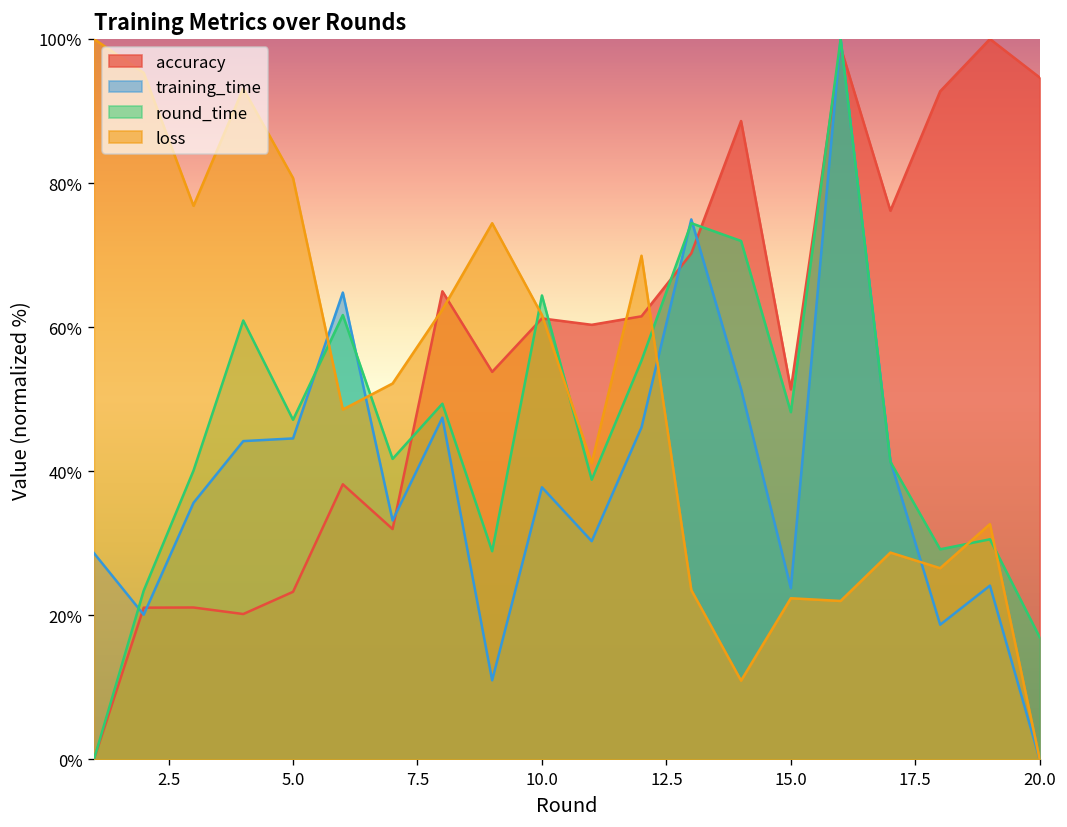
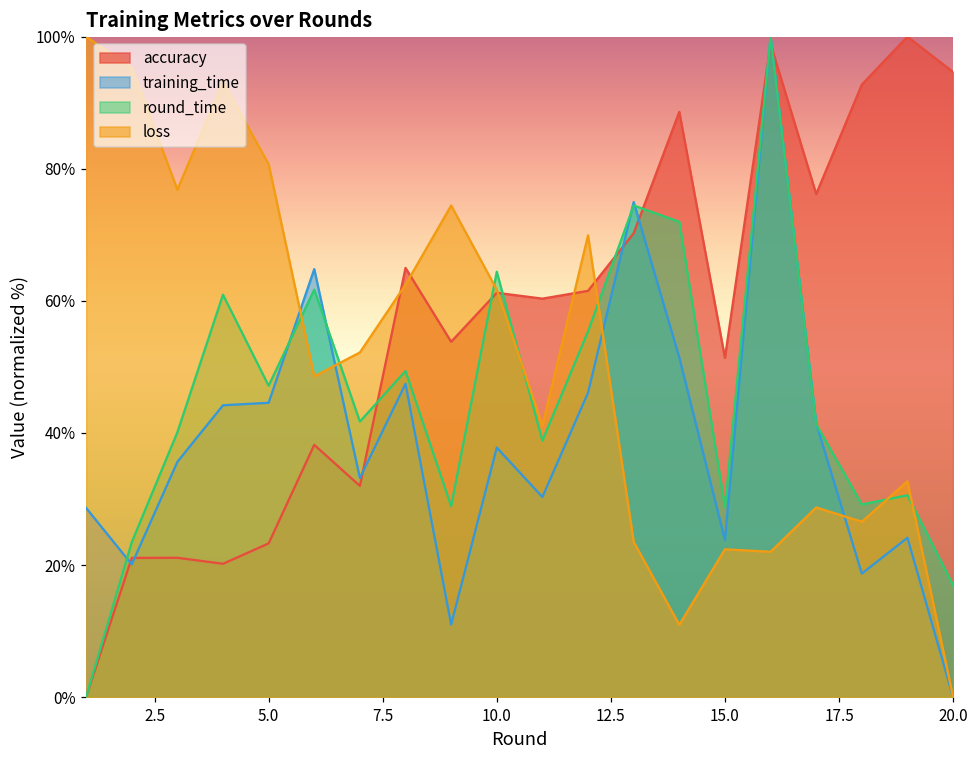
round_time, 15.0: 48% -> 29%
